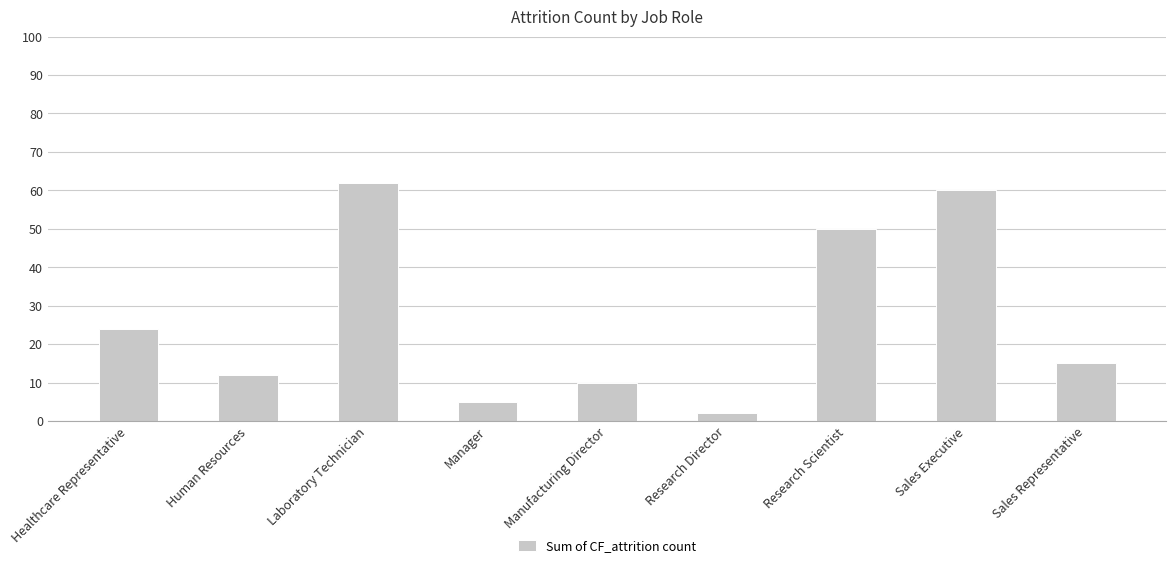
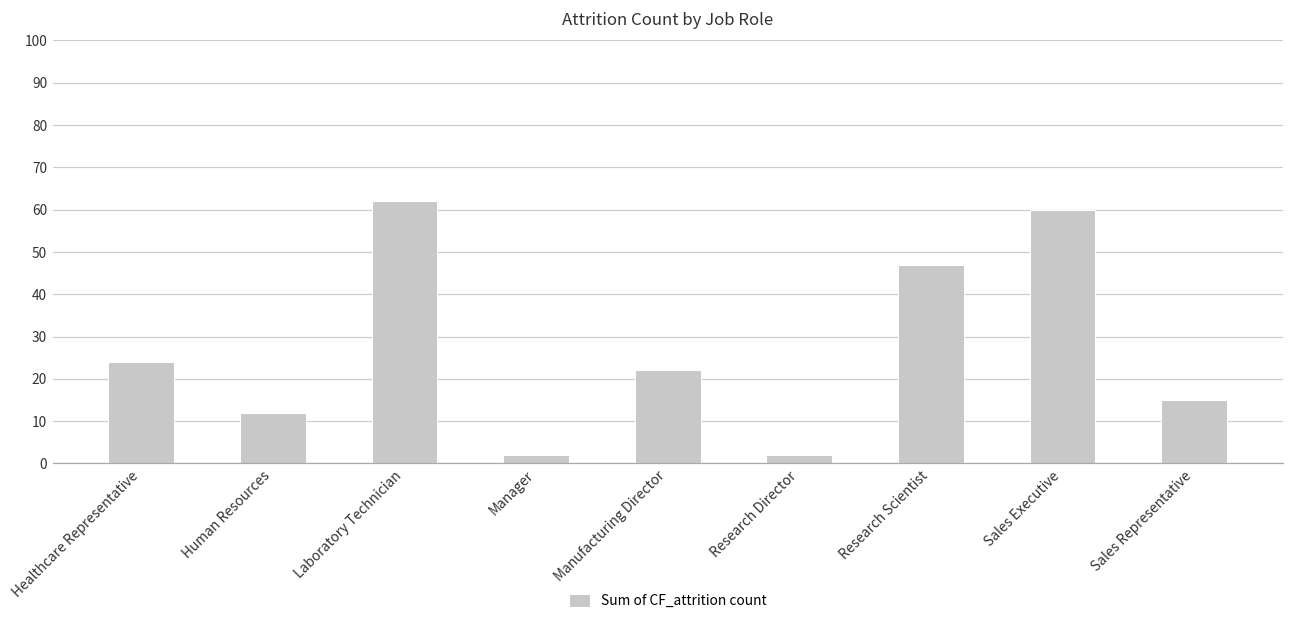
Manager: 5 -> 2
Manufacturing Director: 10 -> 22
Research Scientist: 50 -> 47
